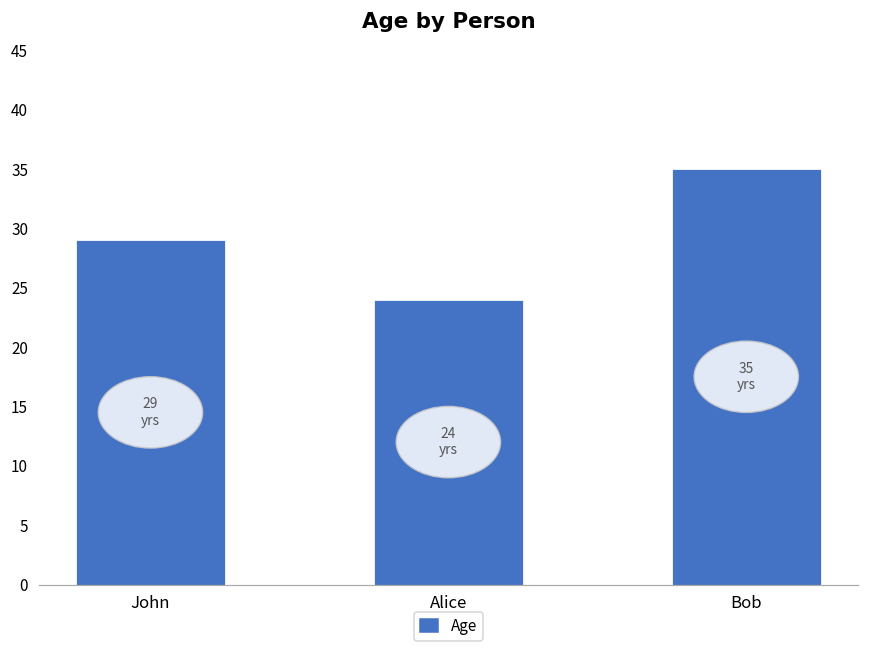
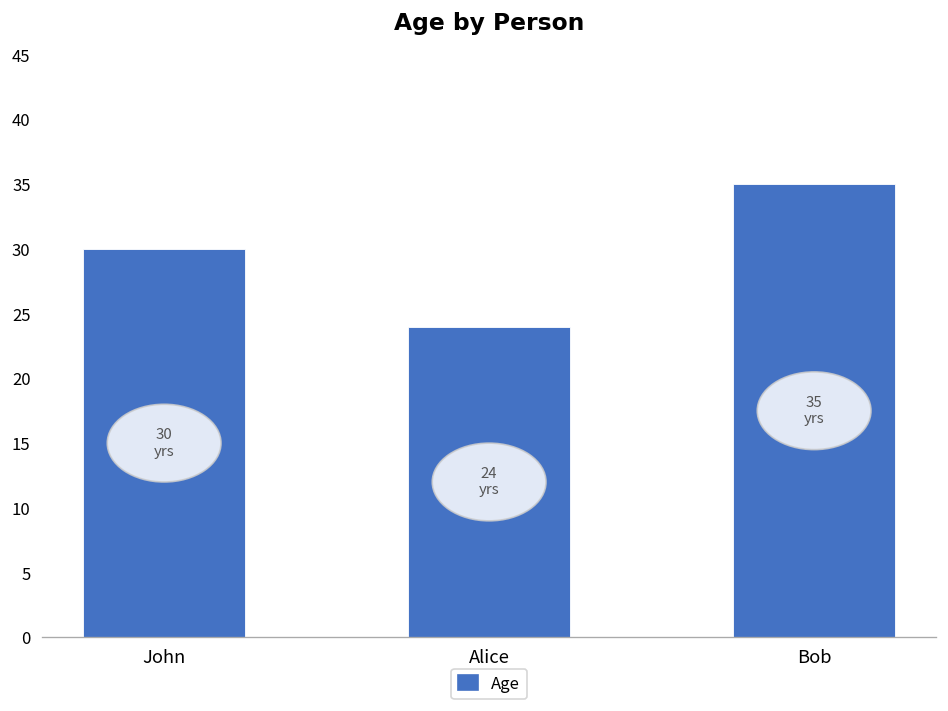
John: 29 -> 30
